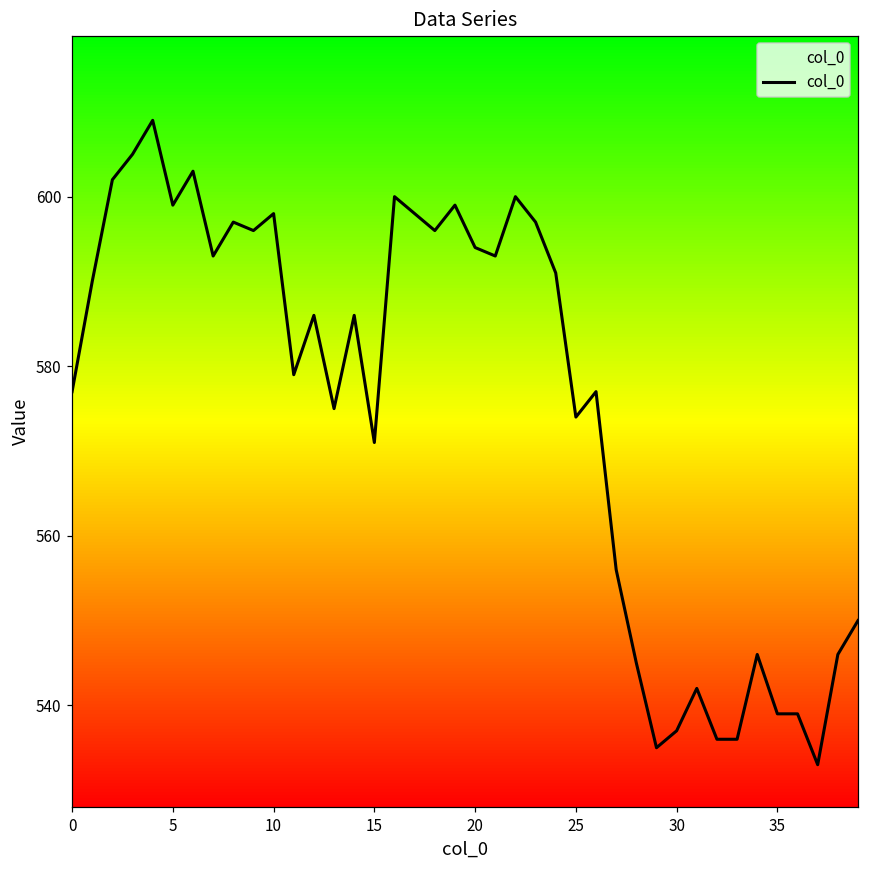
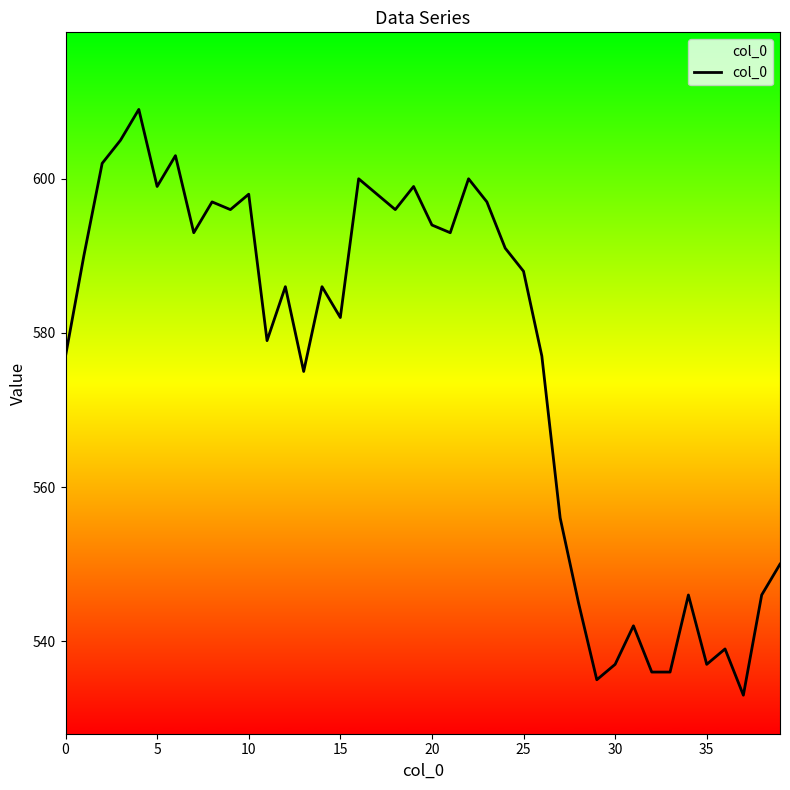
15: 571 -> 582
25: 574 -> 588
35: 539 -> 537
